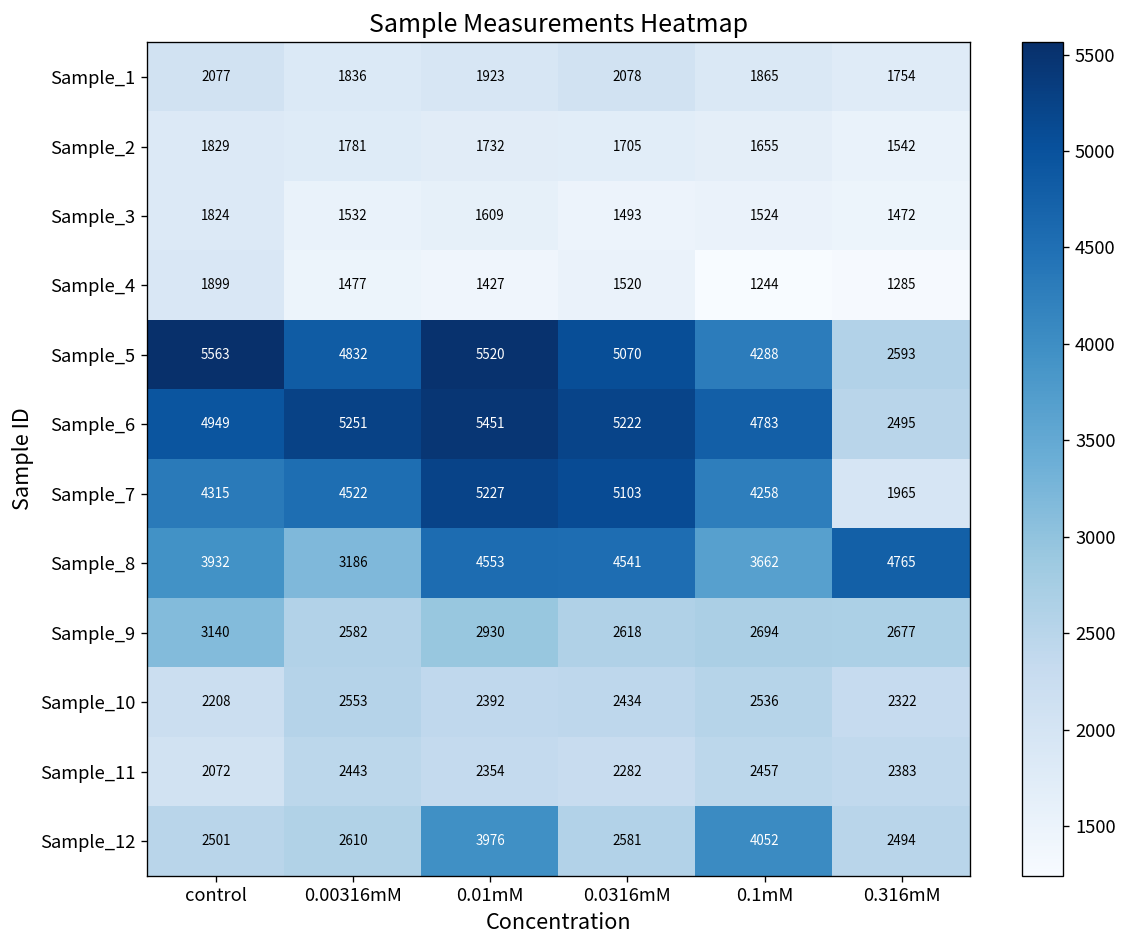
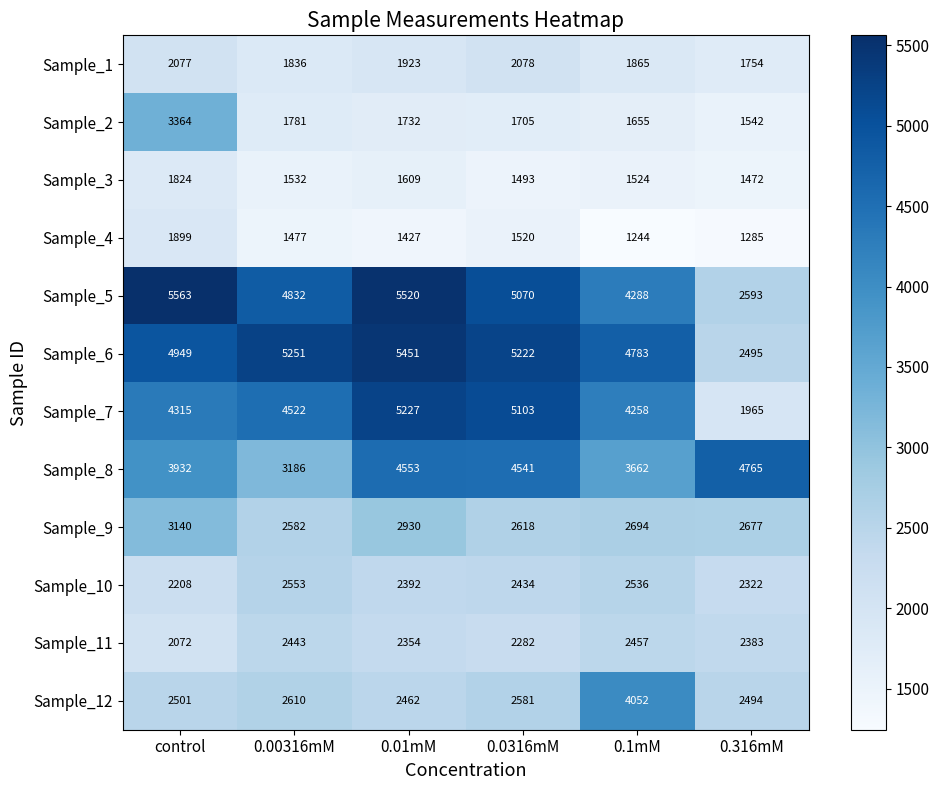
Sample_2, control: 1829 -> 3364
Sample_12, 0.01mM: 3976 -> 2462
